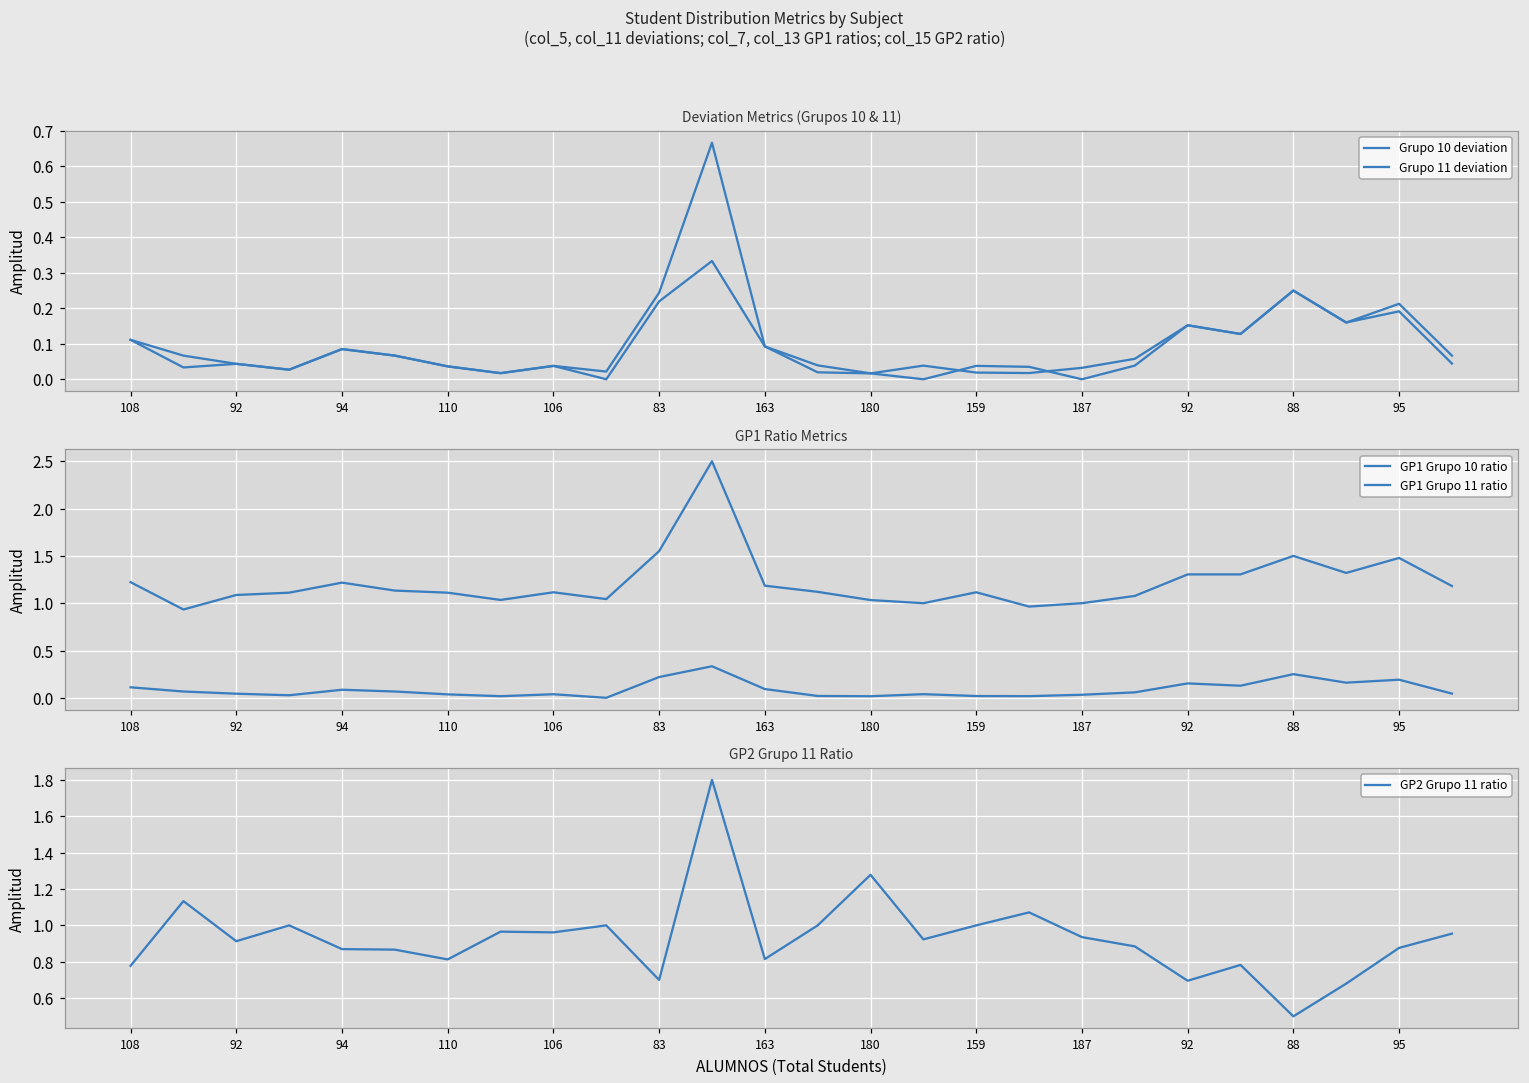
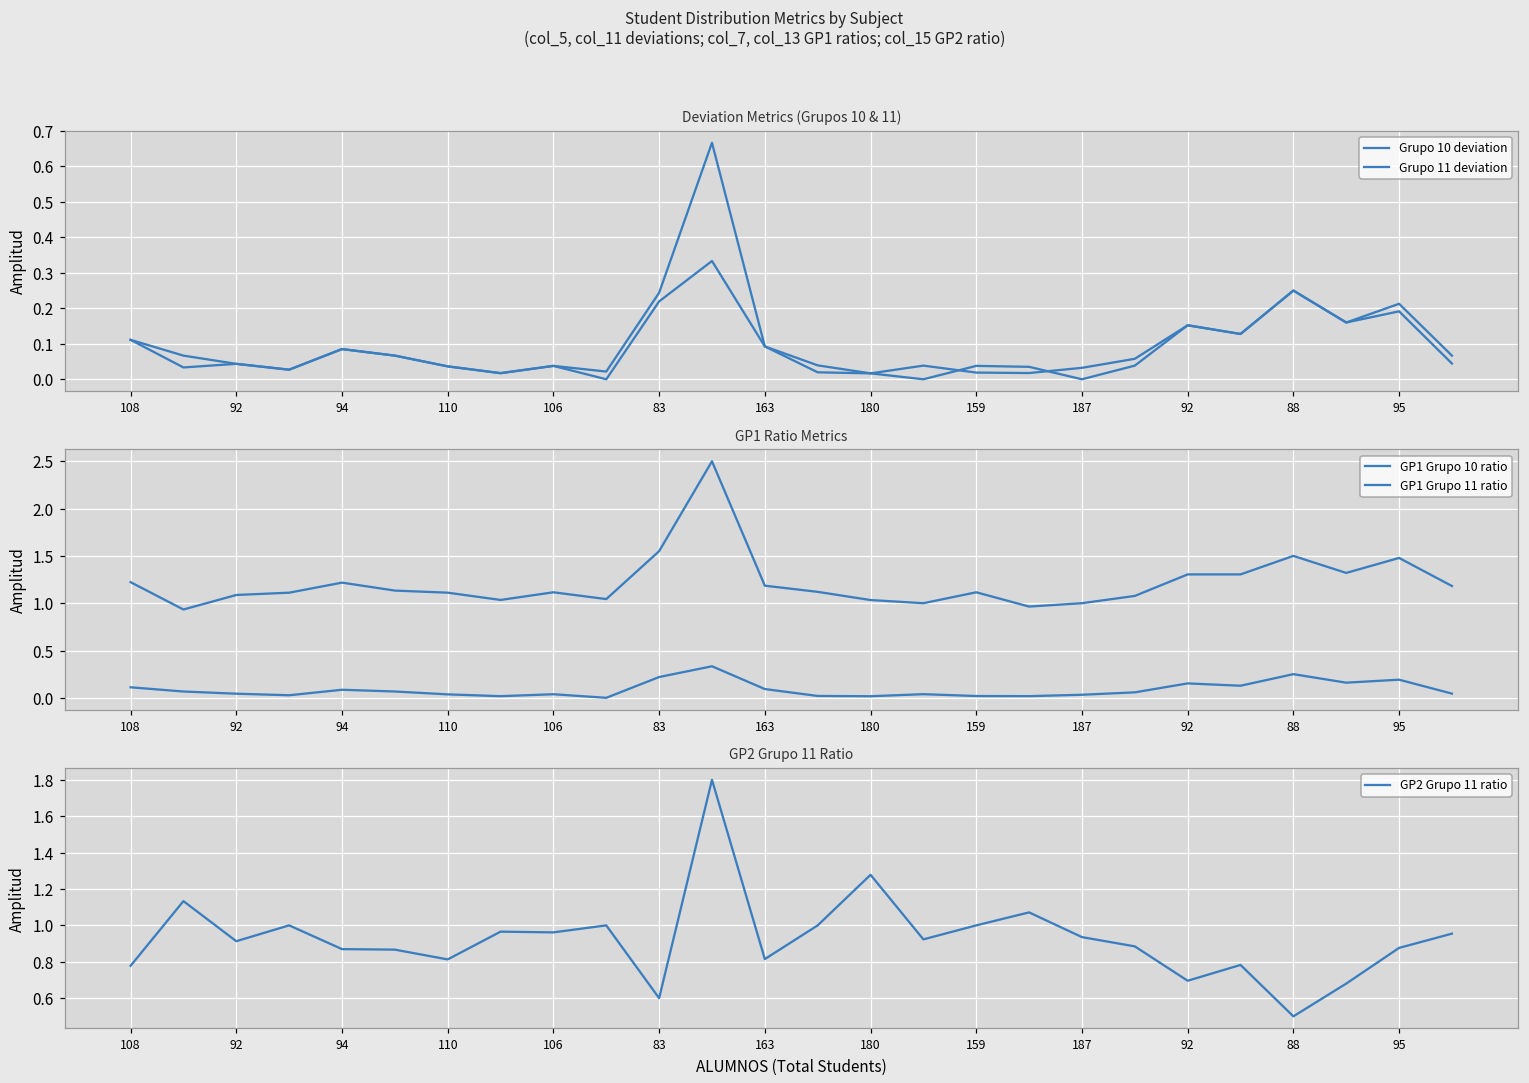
GP2 Grupo 11 Ratio, 83: 0.7 -> 0.6
